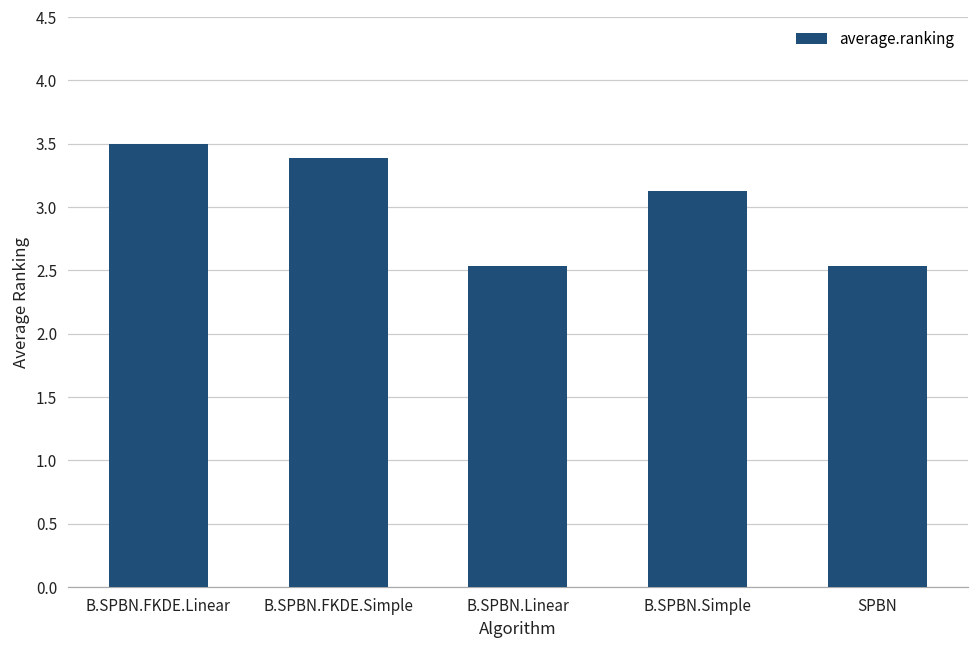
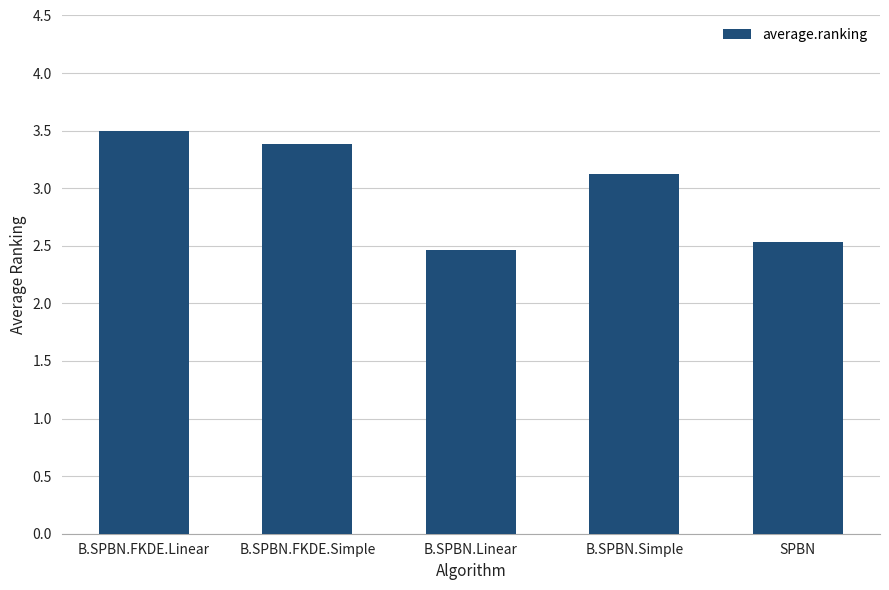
B.SPBN.Linear: 2.53 -> 2.46
